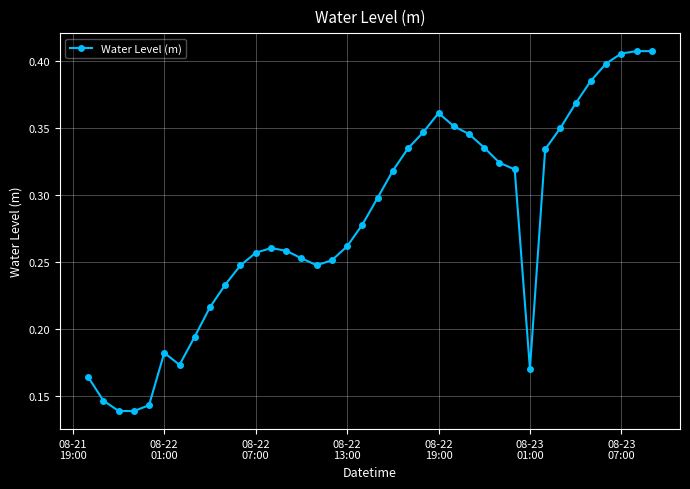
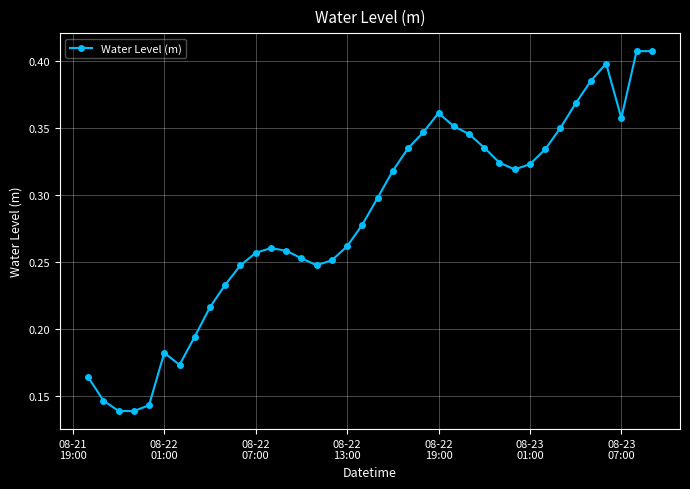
08-23 01:00: 0.170 -> 0.323
08-23 07:00: 0.406 -> 0.358
